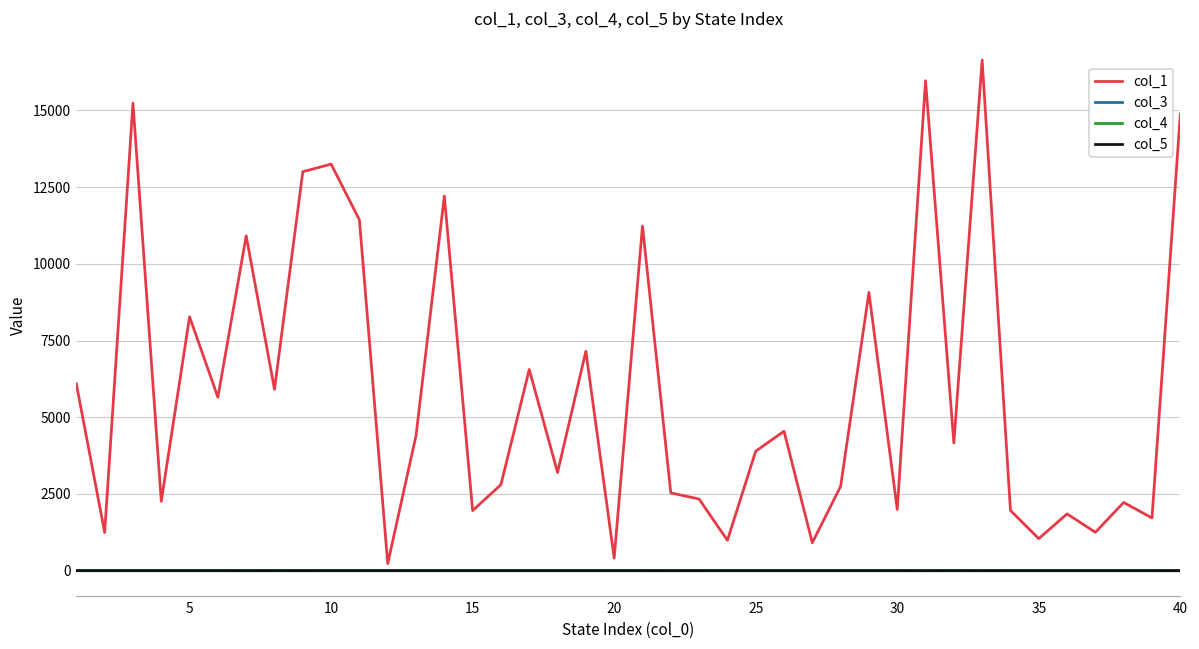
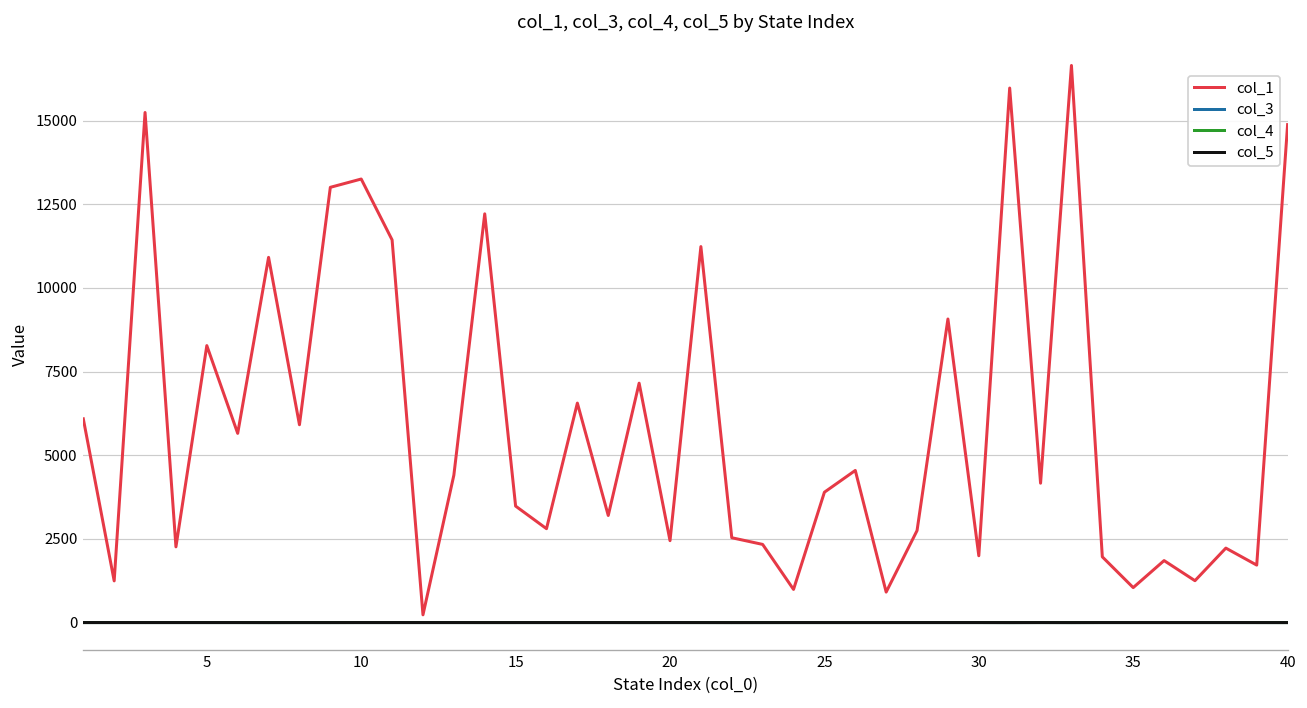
col_1, 15: 2000 -> 3500
col_1, 20: 400 -> 2400
